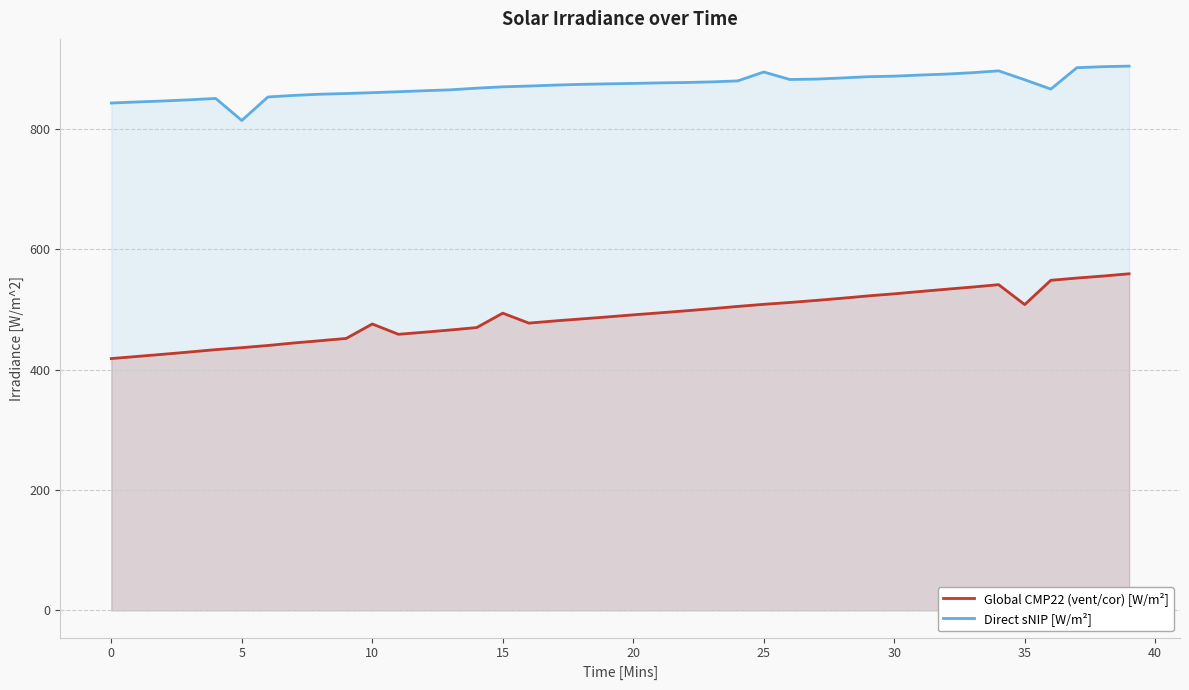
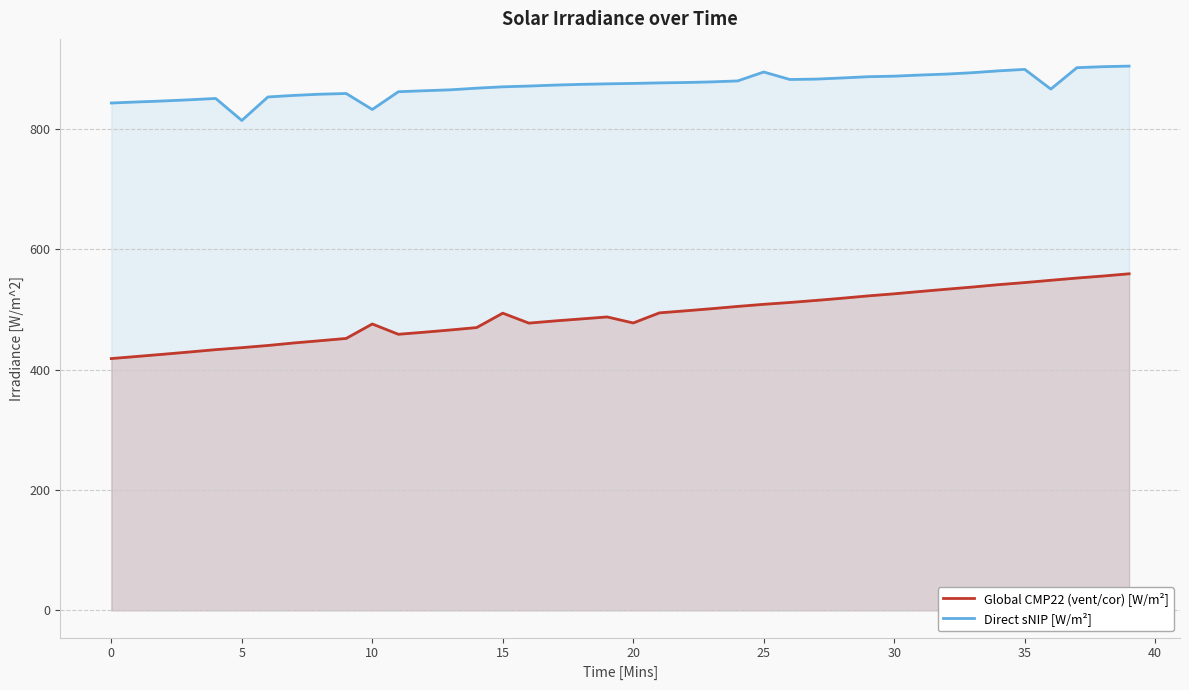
Direct sNIP [W/m²], 10: 860 -> 830
Global CMP22 (vent/cor) [W/m²], 20: 490 -> 480
Global CMP22 (vent/cor) [W/m²], 35: 510 -> 540
Direct sNIP [W/m²], 35: 880 -> 900
